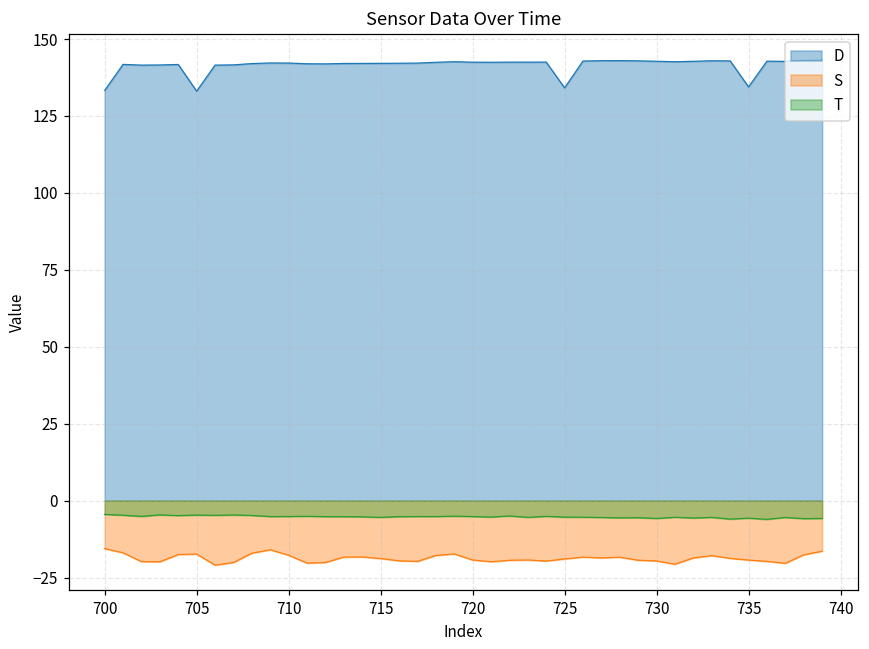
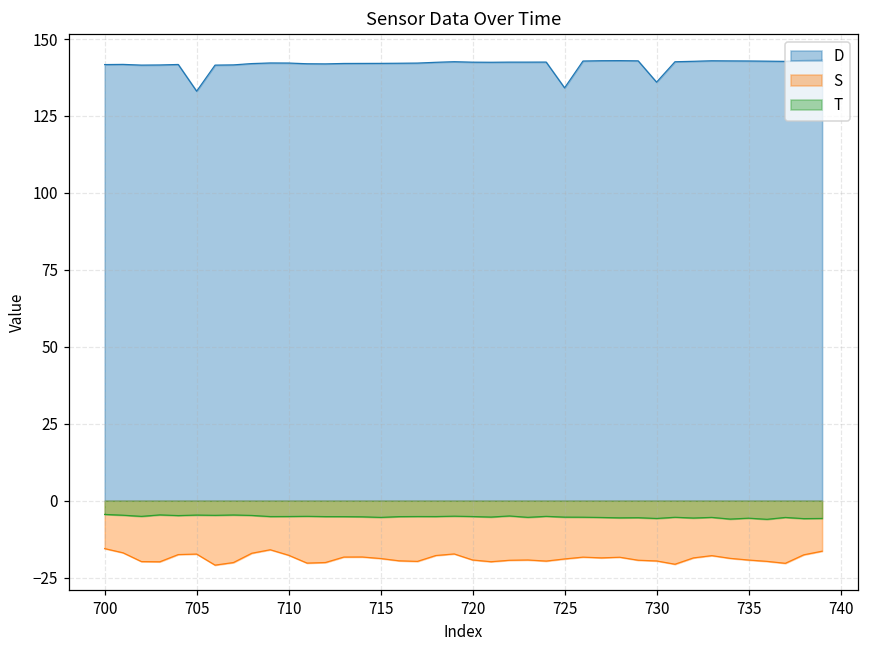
D, 700: 133 -> 142
D, 730: 143 -> 136
D, 735: 134 -> 143
